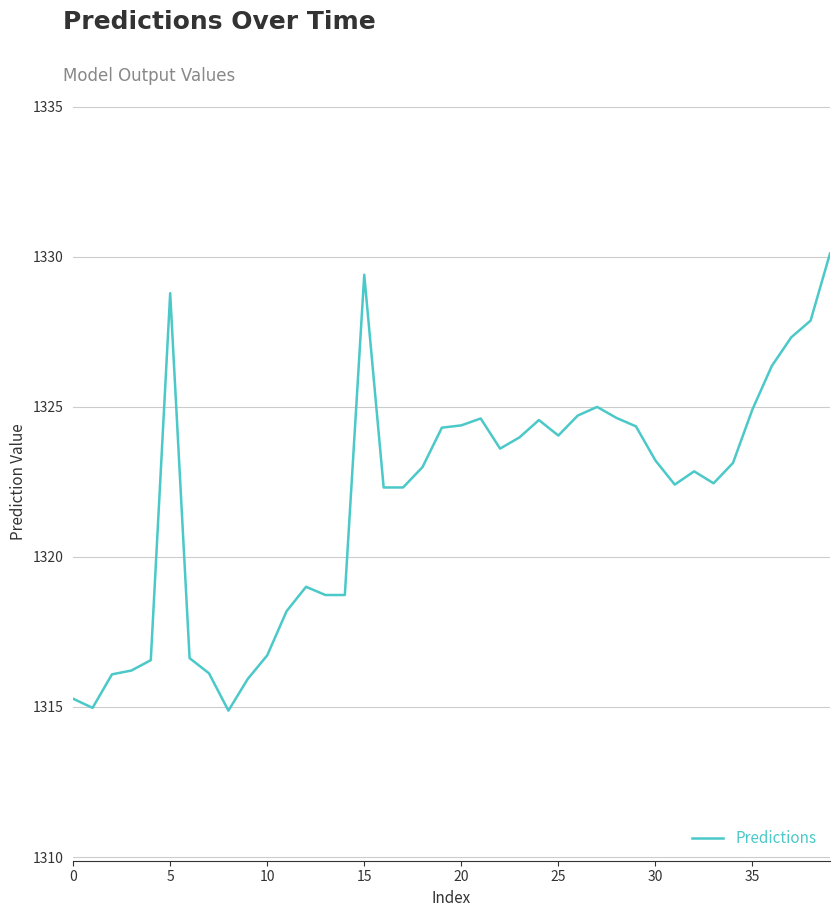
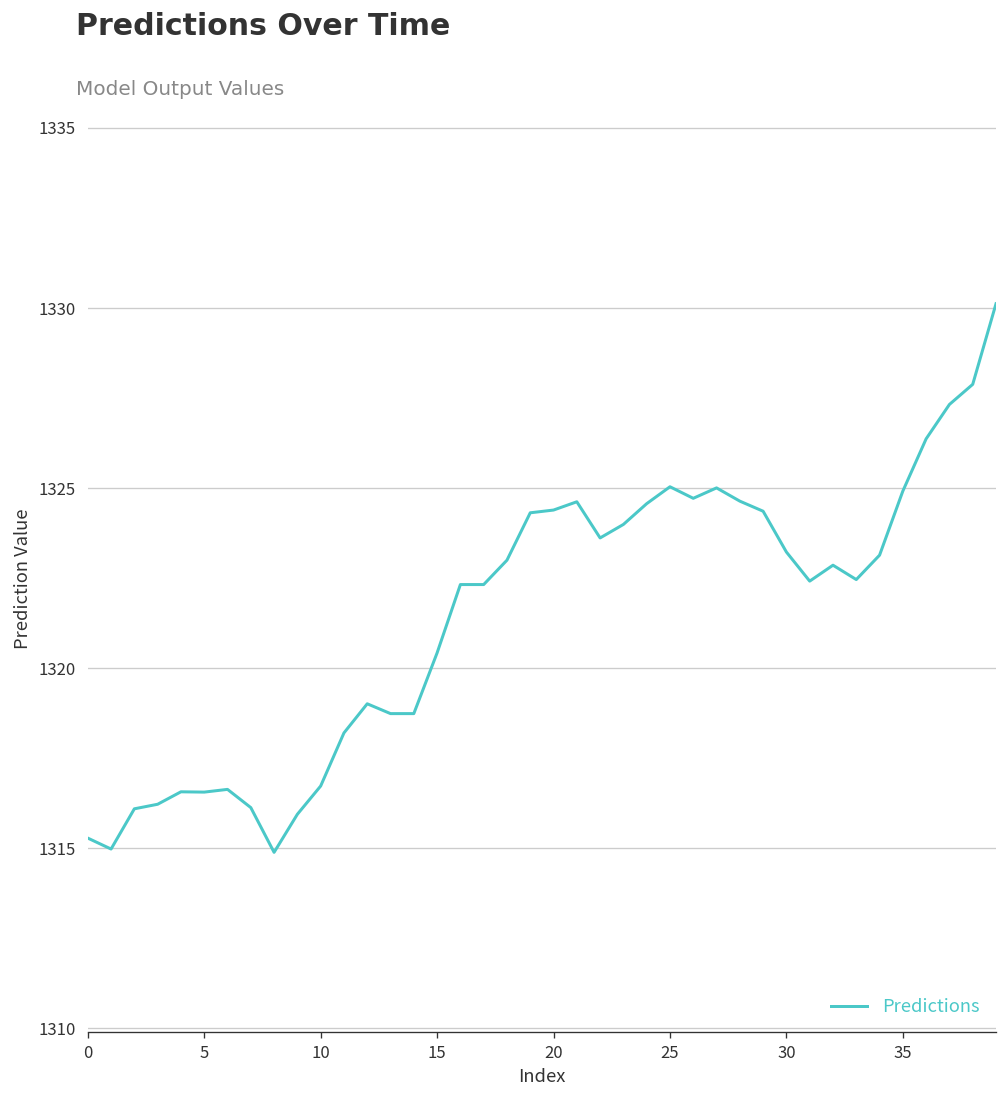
5: 1328.8 -> 1316.6
15: 1329.4 -> 1320.4
25: 1324.0 -> 1325.0
